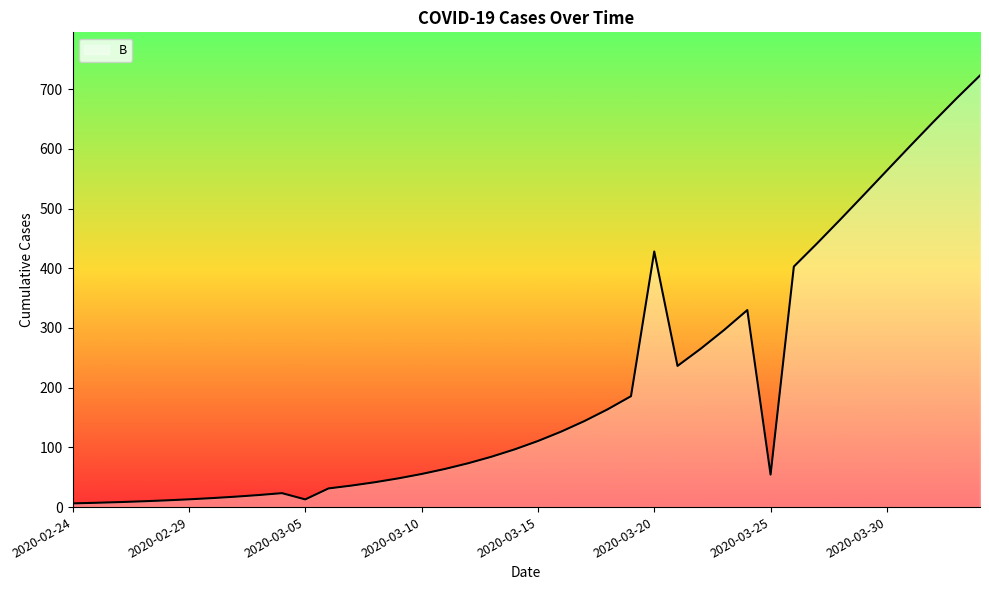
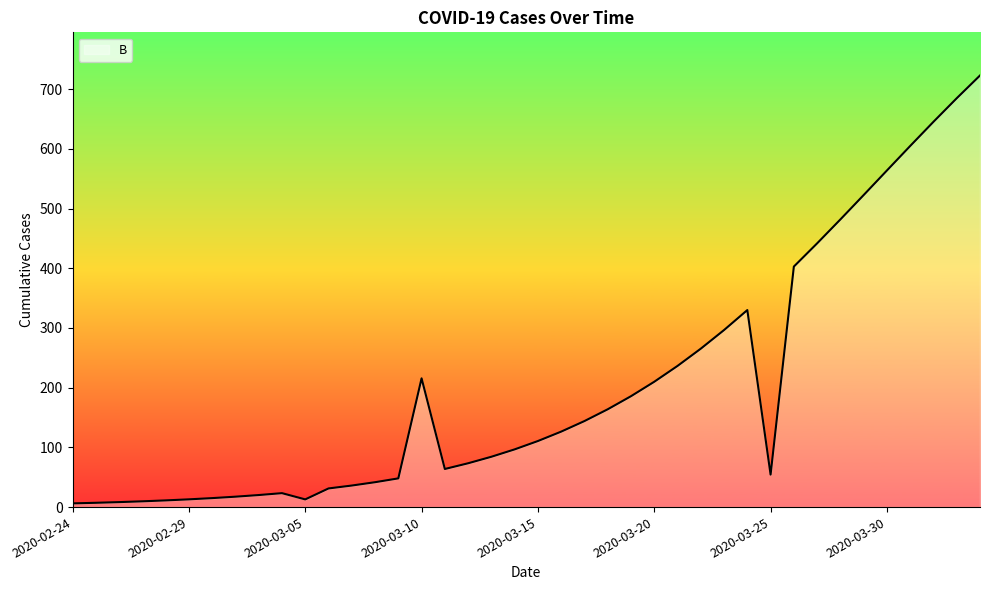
2020-03-10: 60 -> 220
2020-03-20: 430 -> 210
